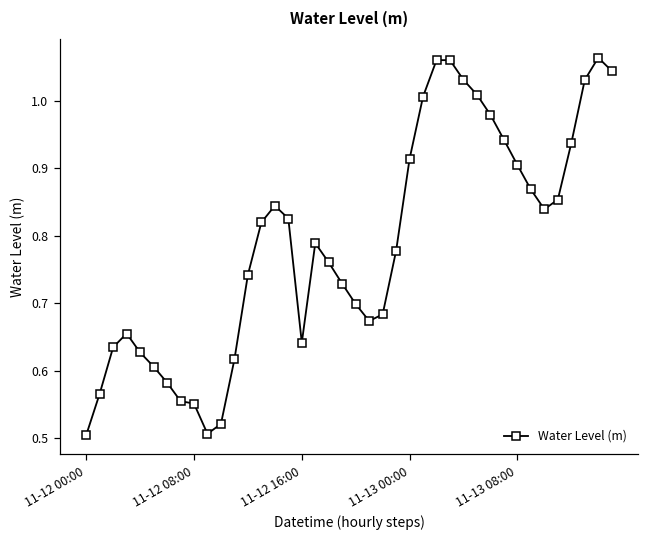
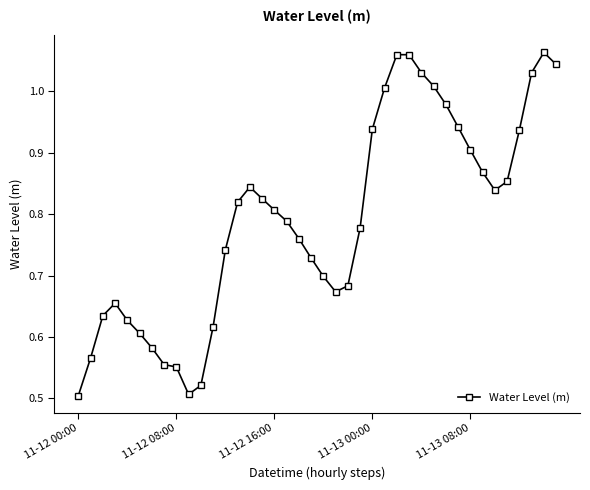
11-12 16:00: 0.64 -> 0.81
11-13 00:00: 0.91 -> 0.94
